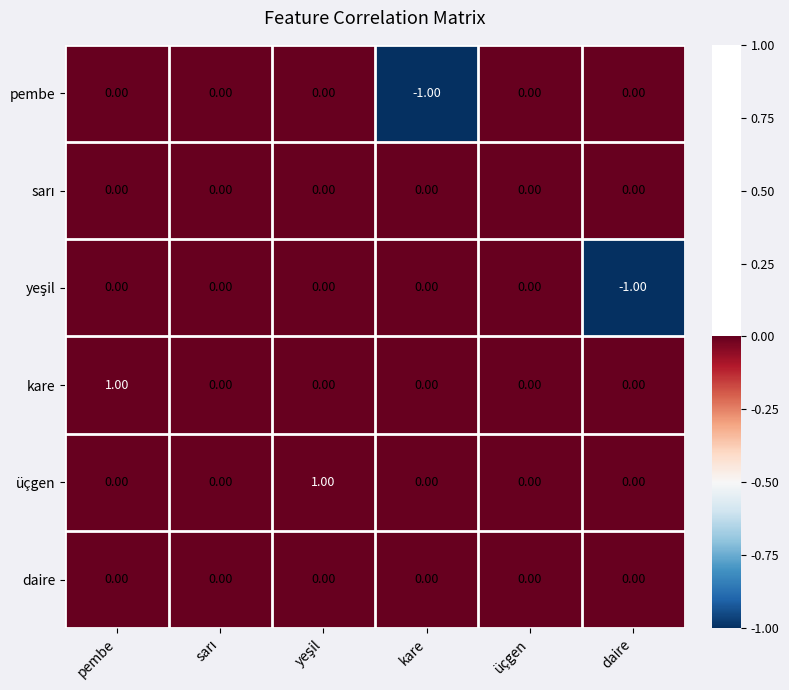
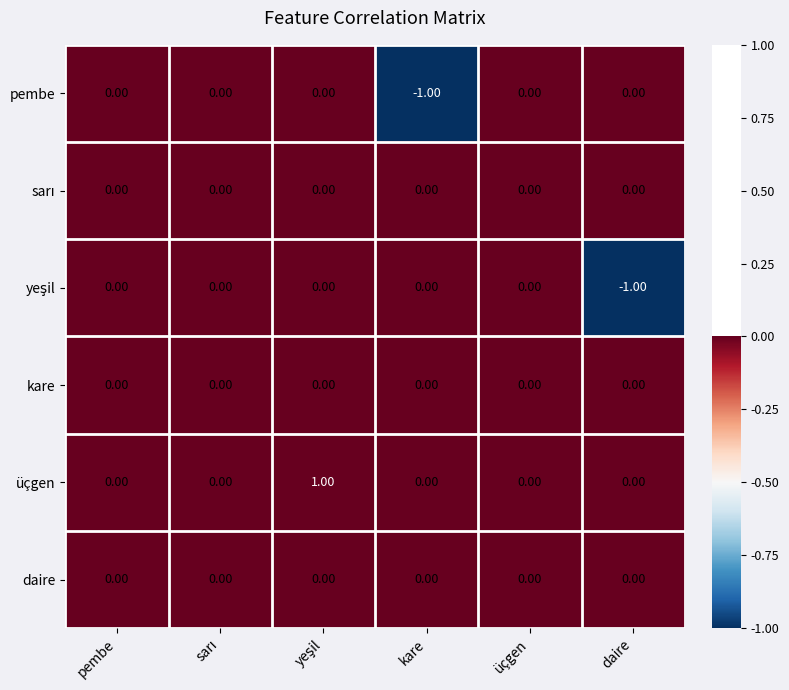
kare, pembe: 1.00 -> 0.00
